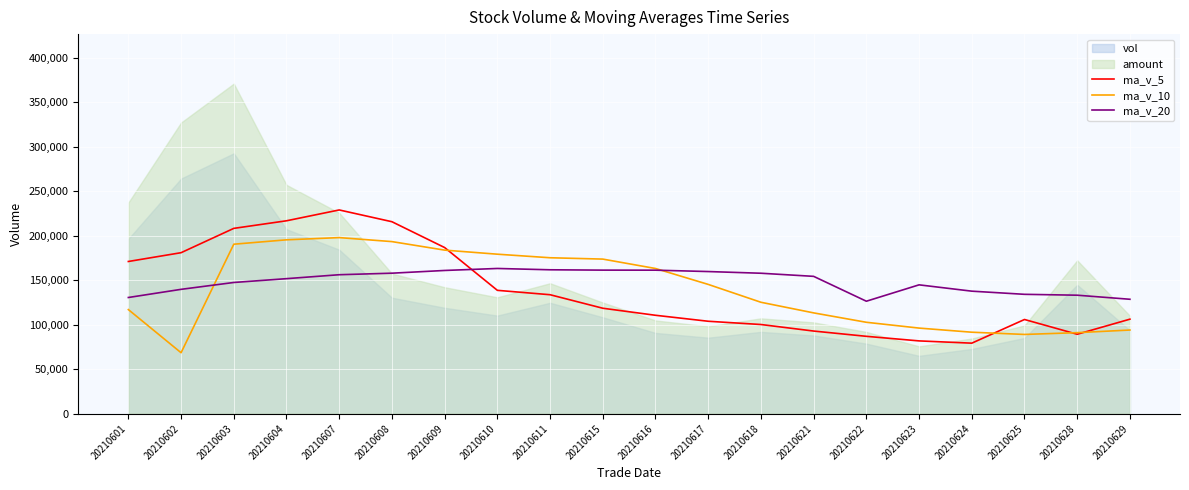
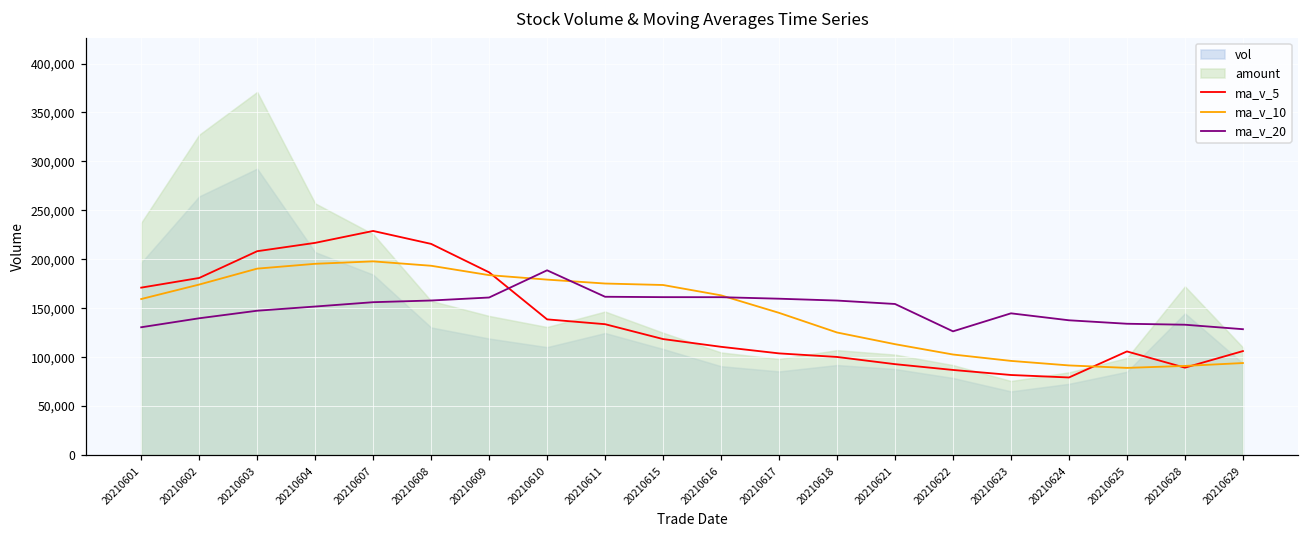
ma_v_10, 20210601: 120,000 -> 160,000
ma_v_10, 20210602: 70,000 -> 170,000
ma_v_20, 20210610: 160,000 -> 190,000
